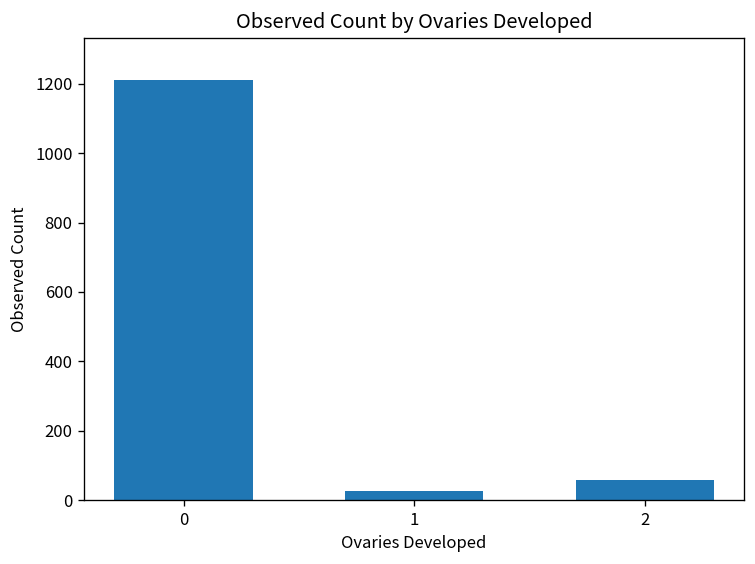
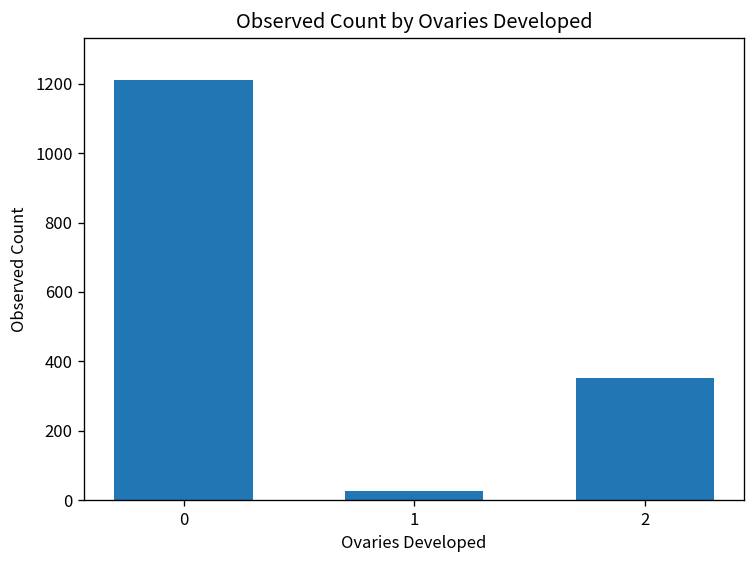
2: 60 -> 350
